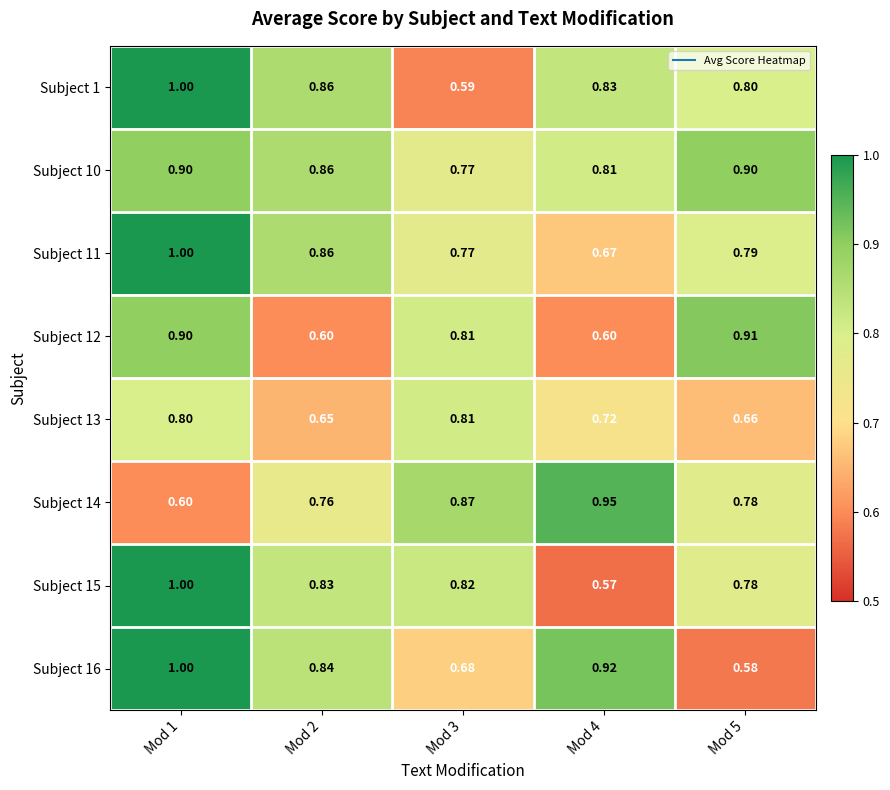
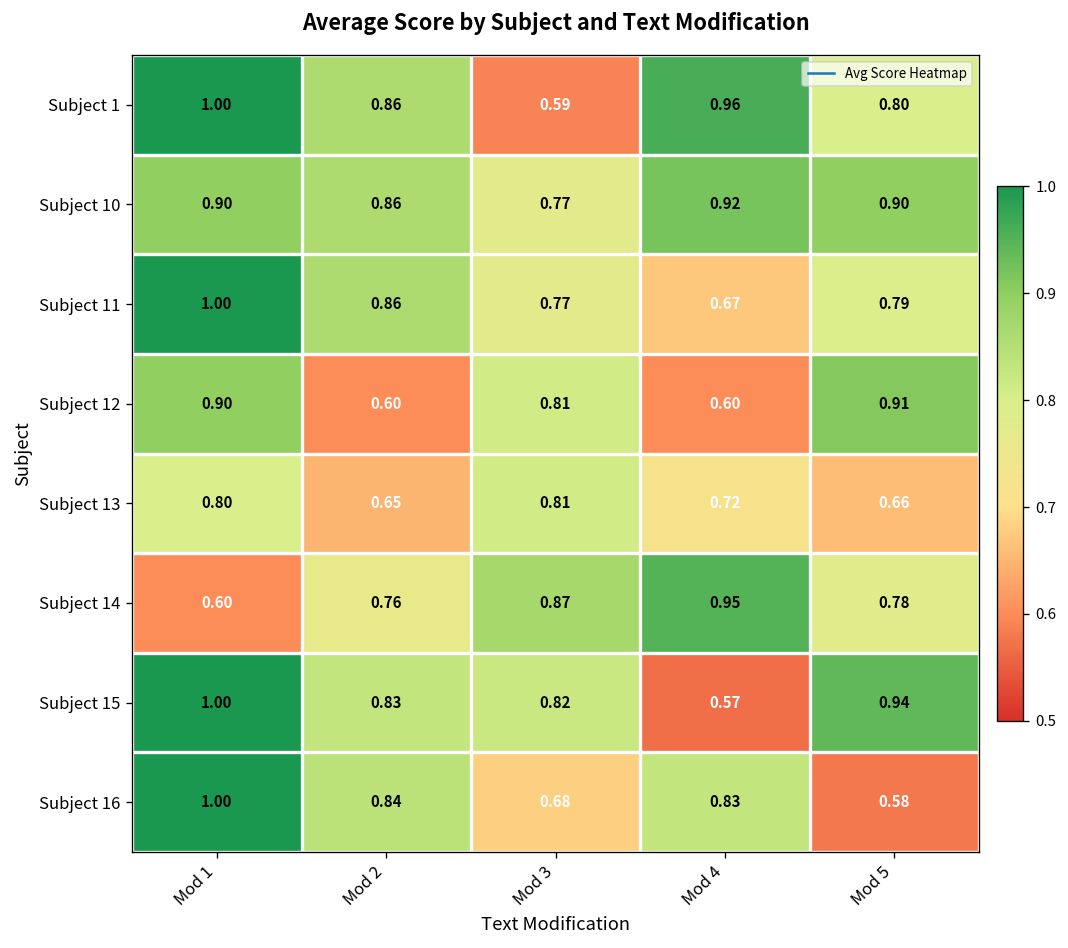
Subject 1, Mod 4: 0.83 -> 0.96
Subject 10, Mod 4: 0.81 -> 0.92
Subject 15, Mod 5: 0.78 -> 0.94
Subject 16, Mod 4: 0.92 -> 0.83
